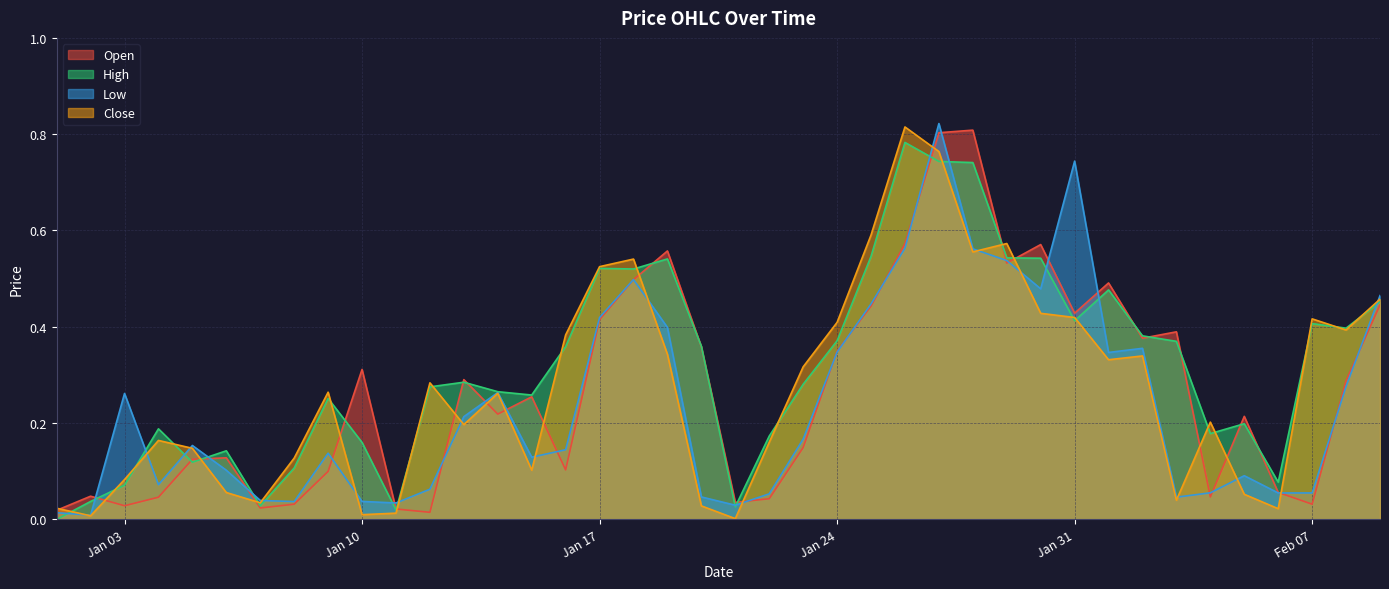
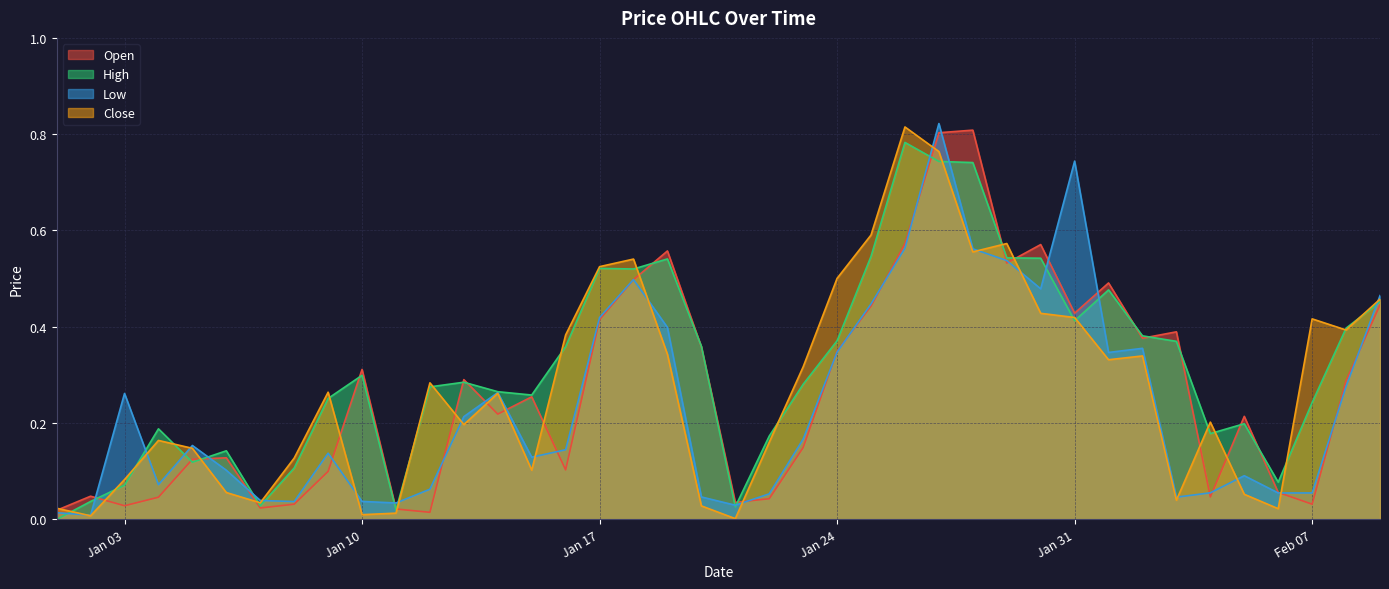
High, Jan 10: 0.16 -> 0.30
Close, Jan 24: 0.41 -> 0.50
High, Feb 07: 0.41 -> 0.24
